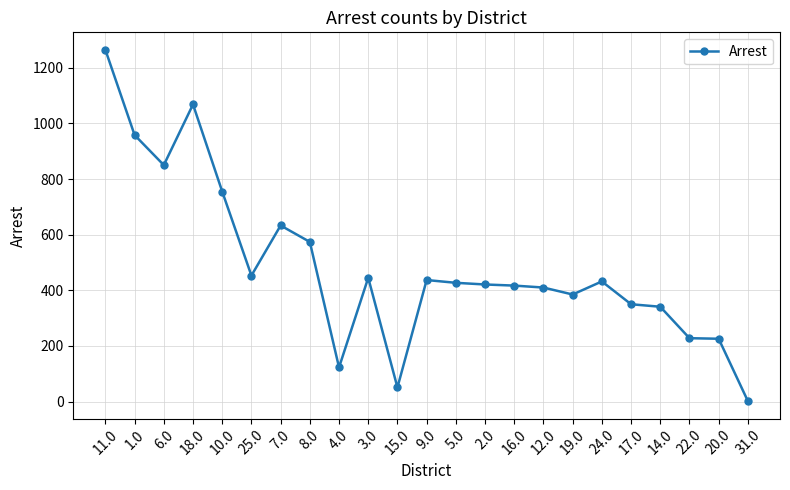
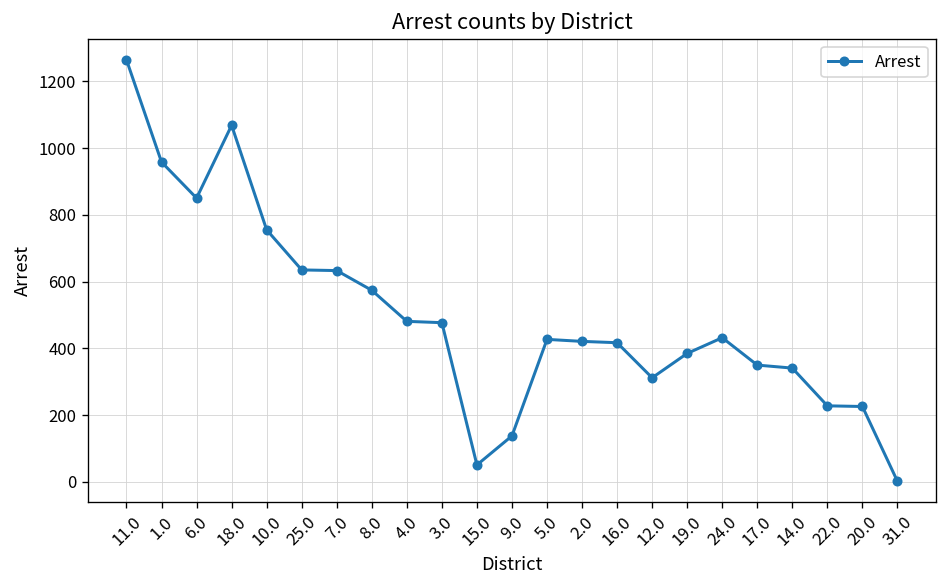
25.0: 450 -> 640
4.0: 120 -> 480
3.0: 450 -> 480
9.0: 440 -> 140
12.0: 410 -> 310
